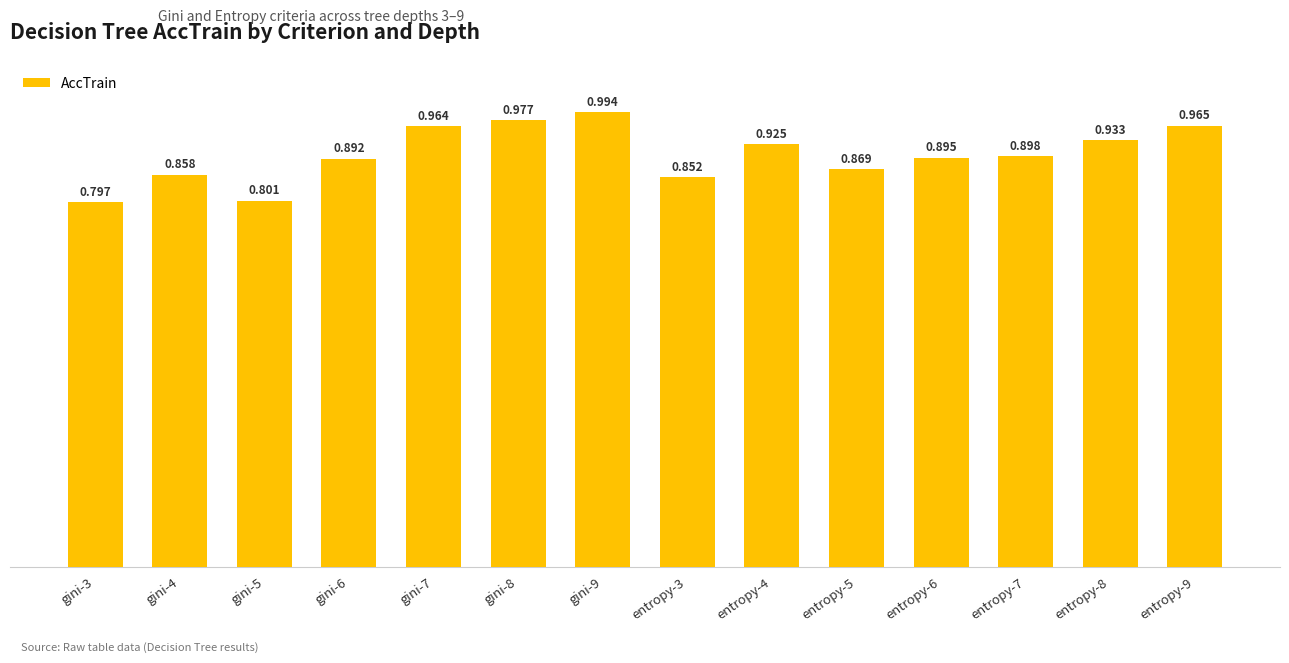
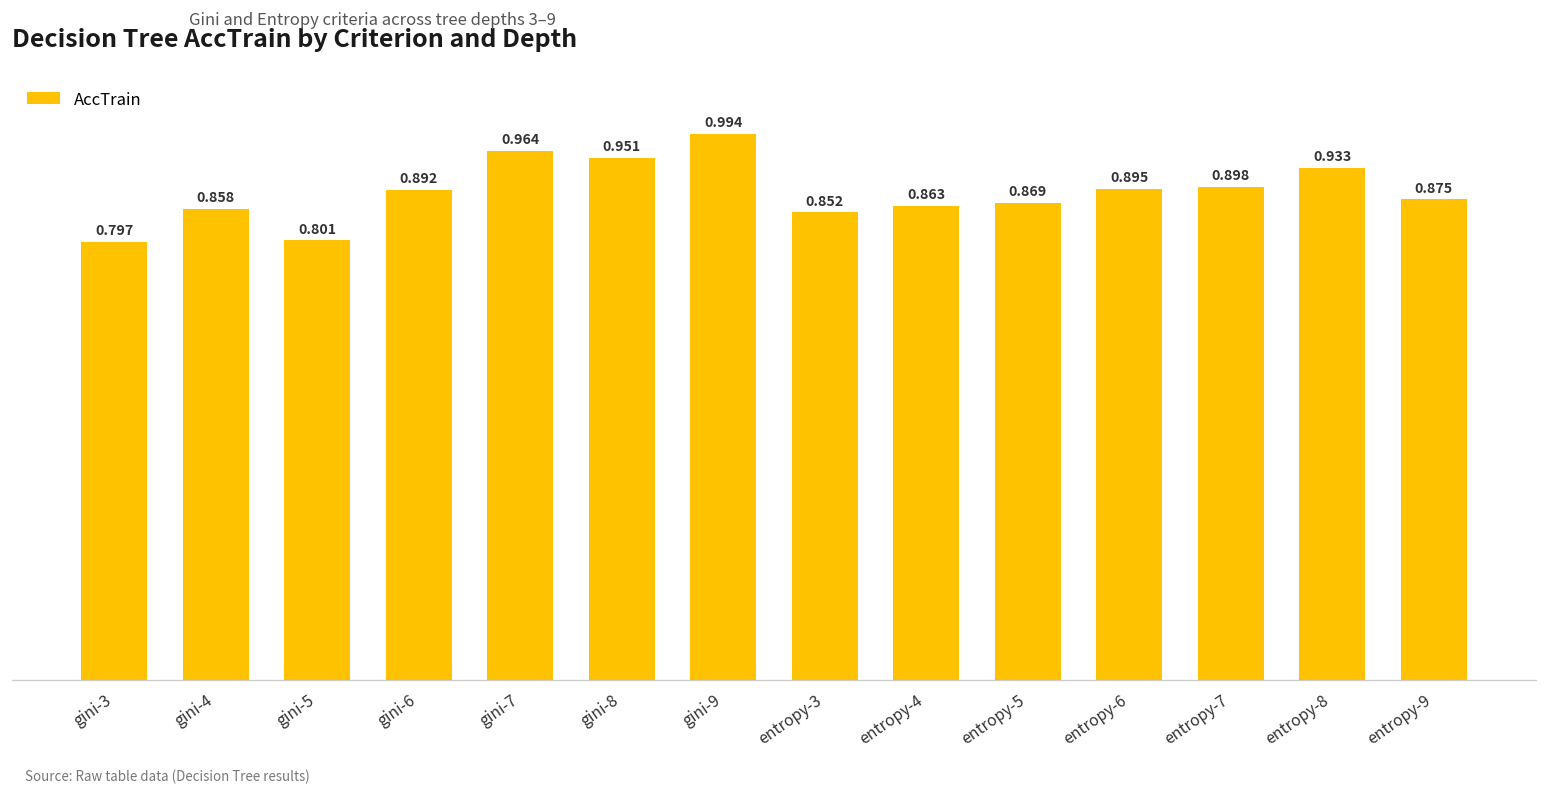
gini-8: 0.977 -> 0.951
entropy-4: 0.925 -> 0.863
entropy-9: 0.965 -> 0.875
